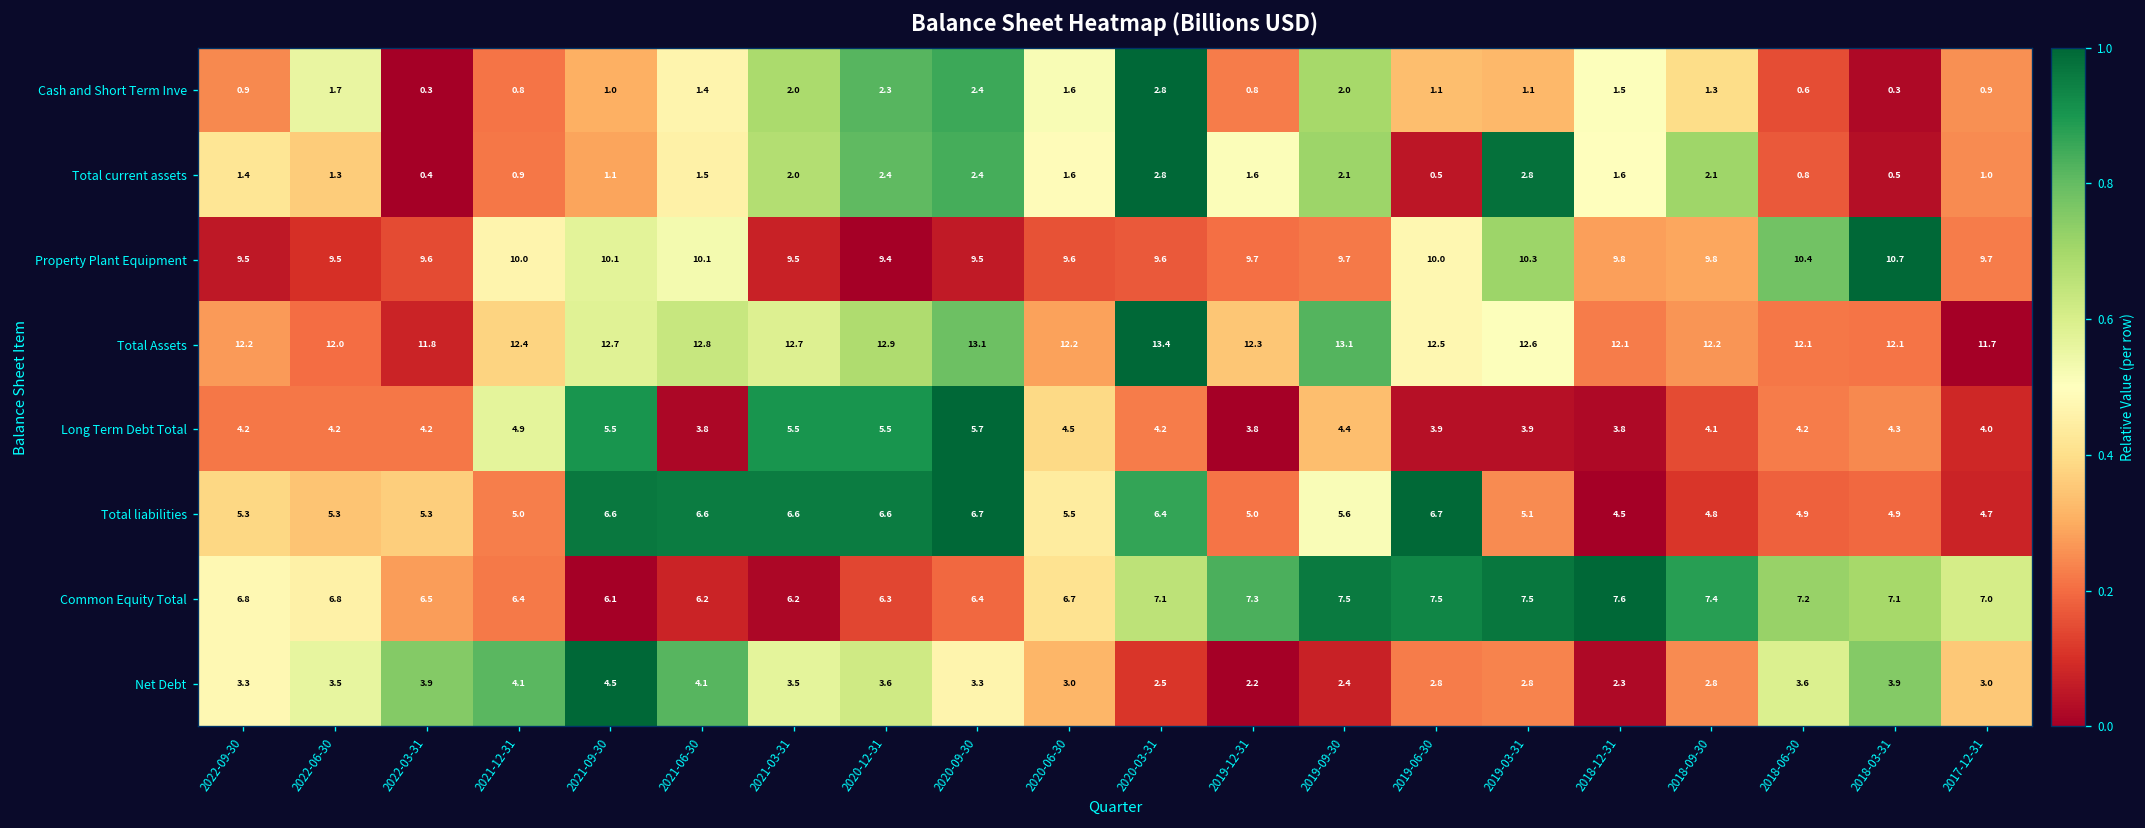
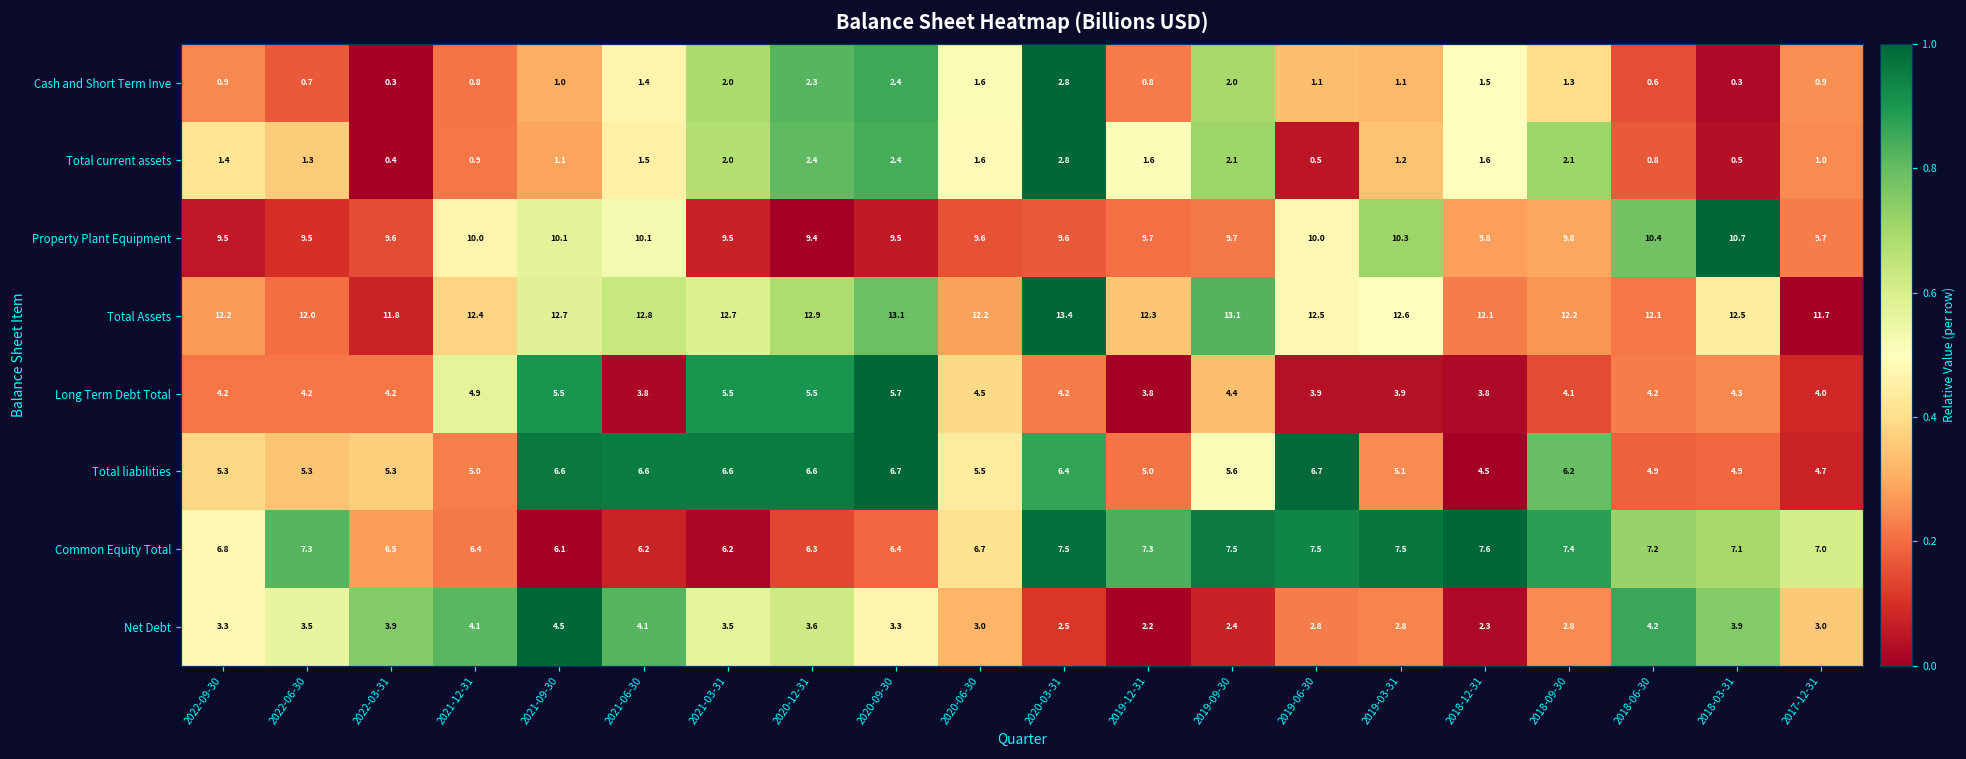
Cash and Short Term Inve, 2022-06-30: 1.7 -> 0.7
Total current assets, 2019-03-31: 2.8 -> 1.2
Total Assets, 2018-03-31: 12.1 -> 12.5
Total liabilities, 2018-09-30: 4.8 -> 6.2
Common Equity Total, 2022-06-30: 6.8 -> 7.3
Common Equity Total, 2020-03-31: 7.1 -> 7.5
Net Debt, 2018-06-30: 3.6 -> 4.2
